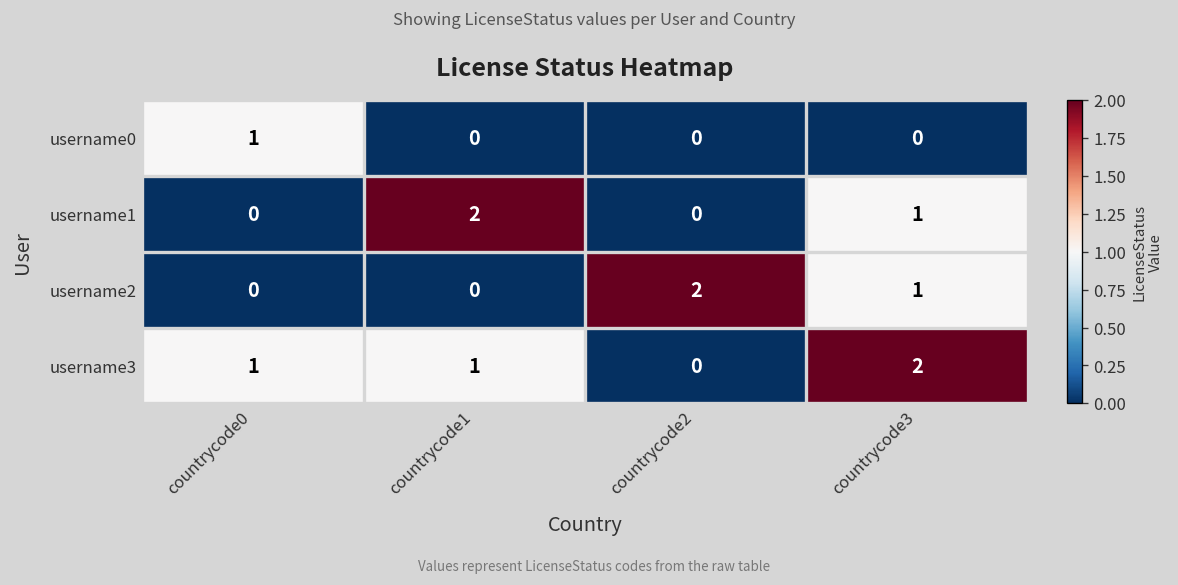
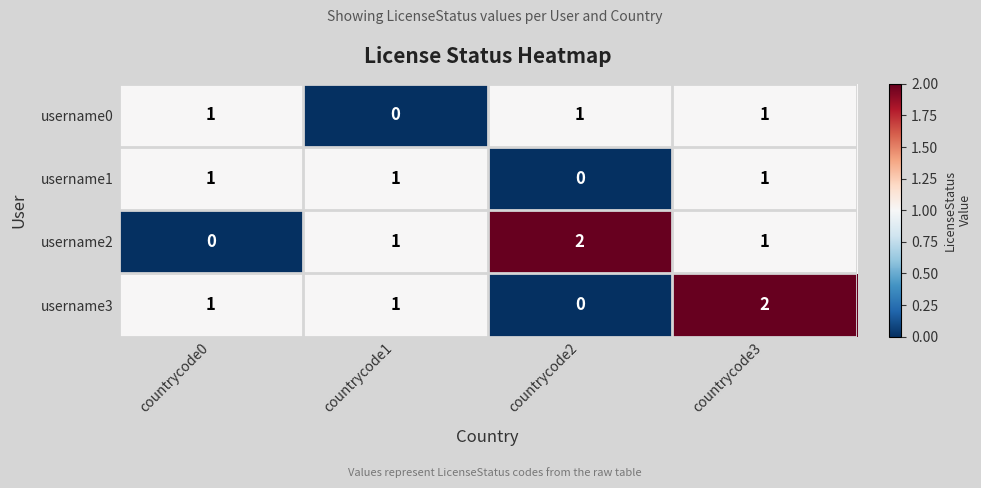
username0, countrycode2: 0 -> 1
username0, countrycode3: 0 -> 1
username1, countrycode0: 0 -> 1
username1, countrycode1: 2 -> 1
username2, countrycode1: 0 -> 1
